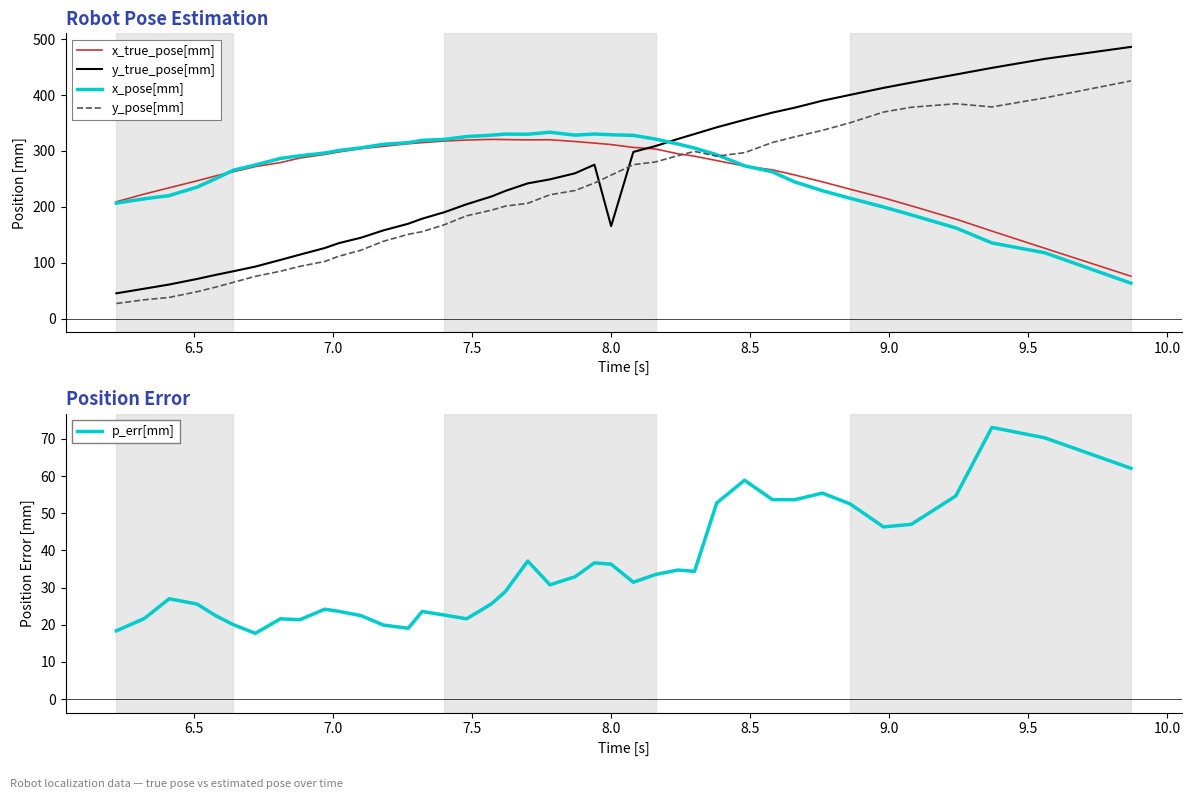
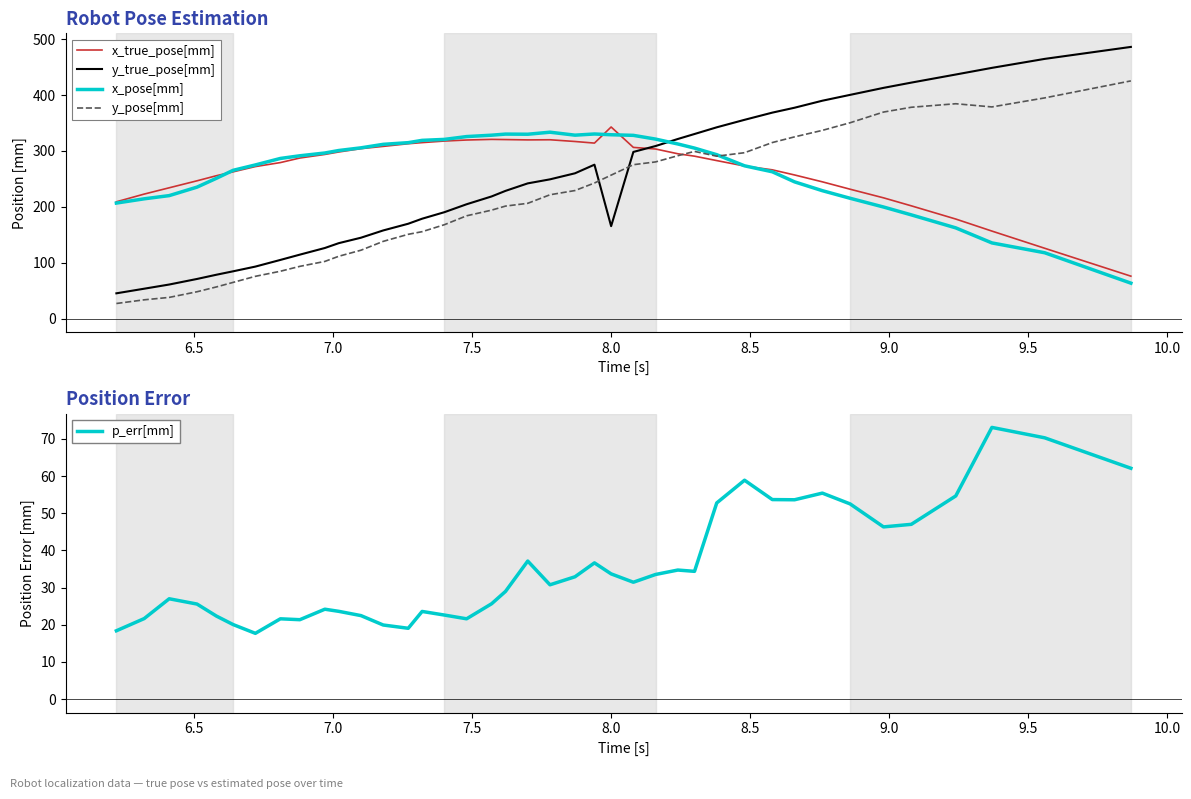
Robot Pose Estimation, x_true_pose[mm], 8.0: 310 -> 340
Position Error, 8.0: 36 -> 34
